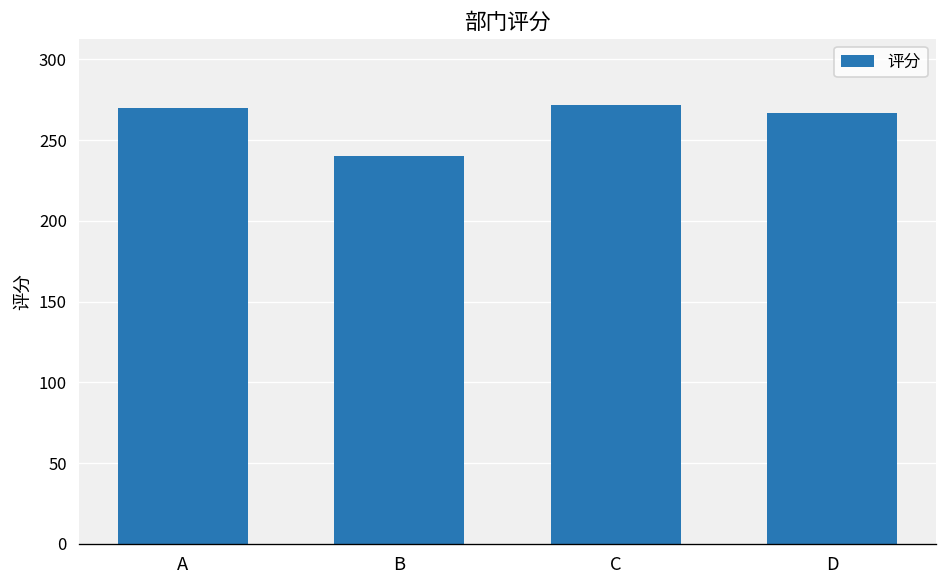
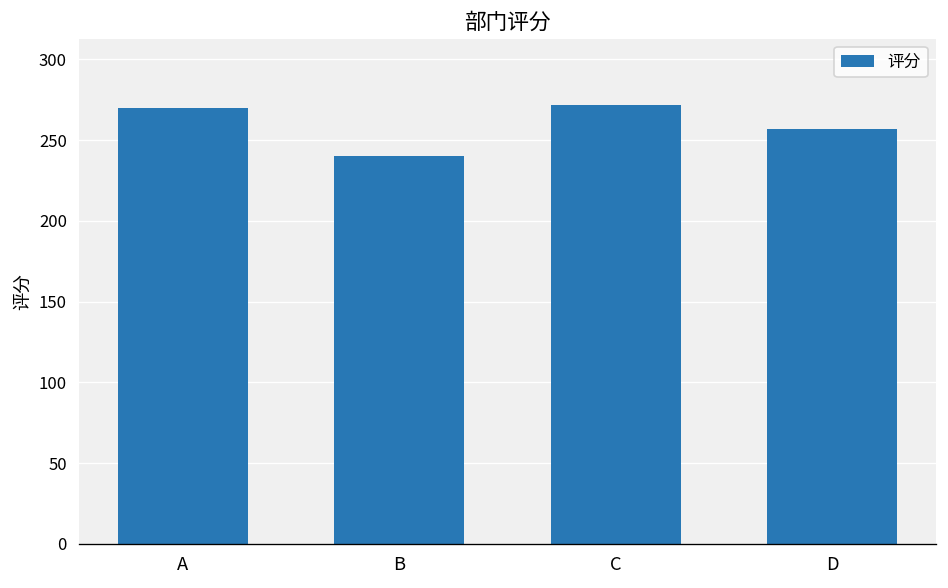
D: 267 -> 257
